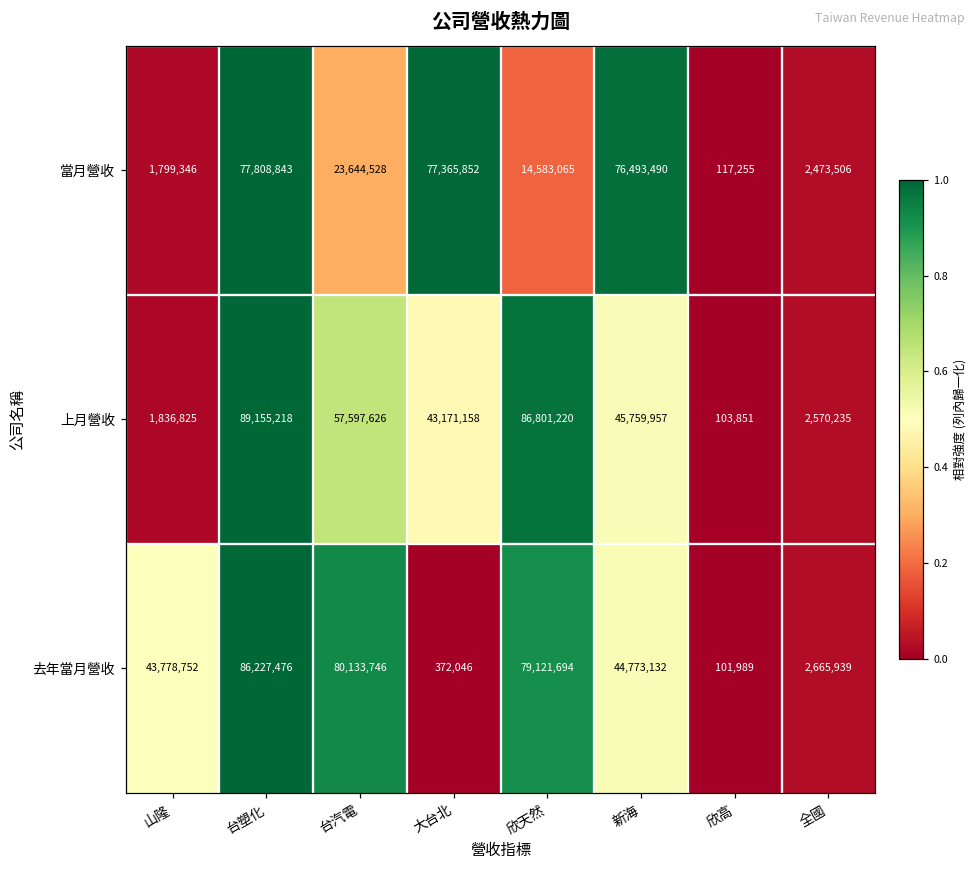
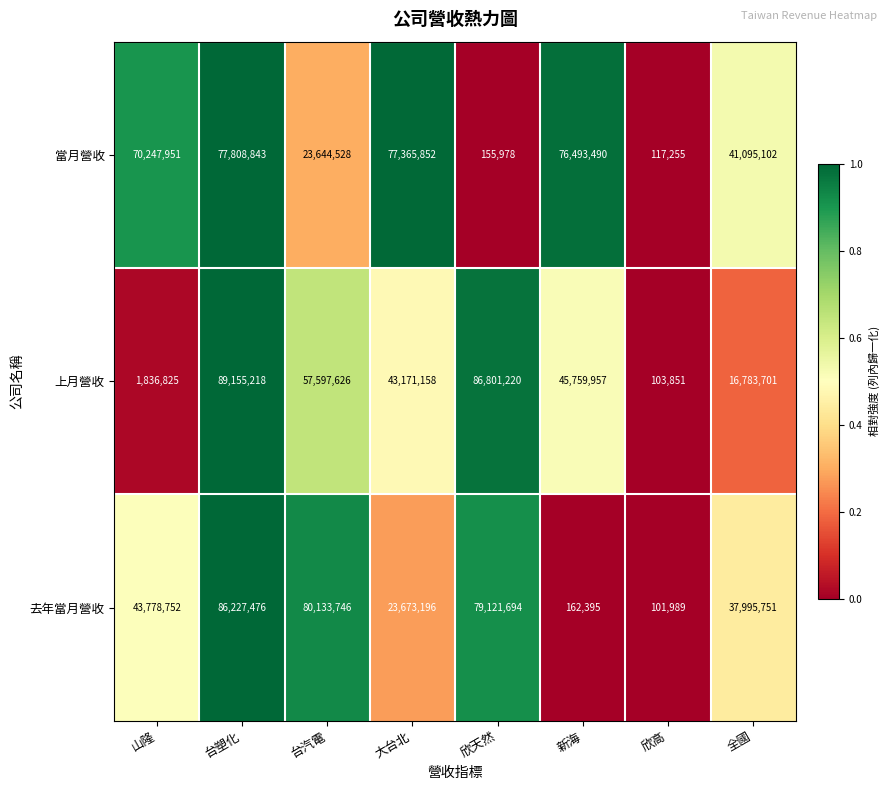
當月營收, 山隆: 1,799,346 -> 70,247,951
當月營收, 欣天然: 14,583,065 -> 155,978
當月營收, 全國: 2,473,506 -> 41,095,102
上月營收, 全國: 2,570,235 -> 16,783,701
去年當月營收, 大台北: 372,046 -> 23,673,196
去年當月營收, 新海: 44,773,132 -> 162,395
去年當月營收, 全國: 2,665,939 -> 37,995,751
